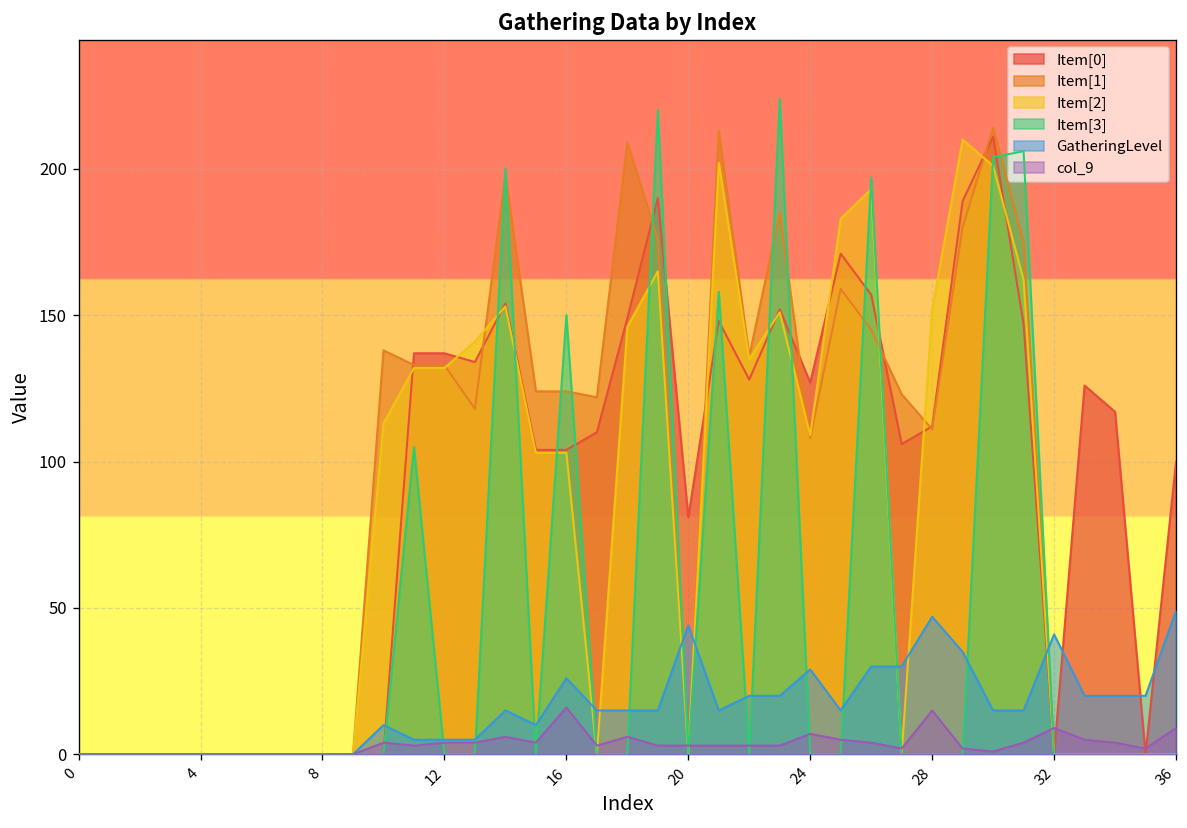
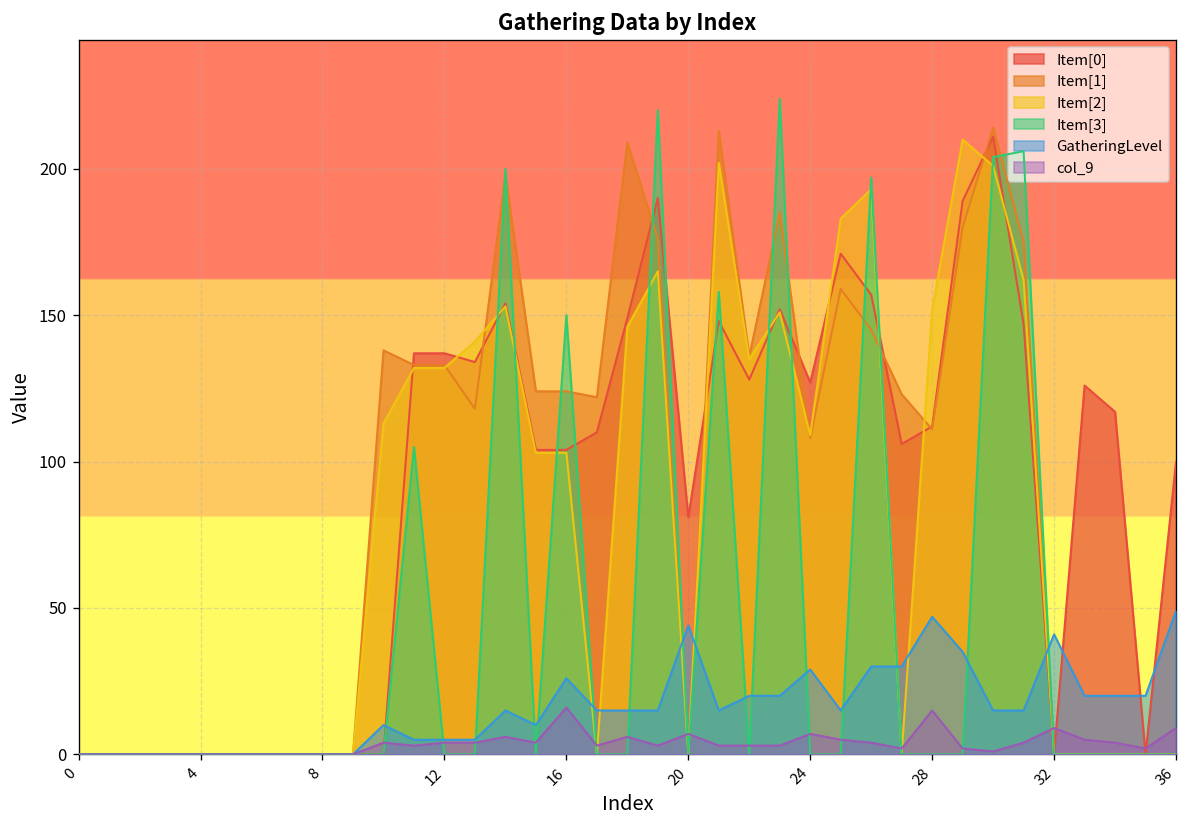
col_9, 20: 3 -> 7
